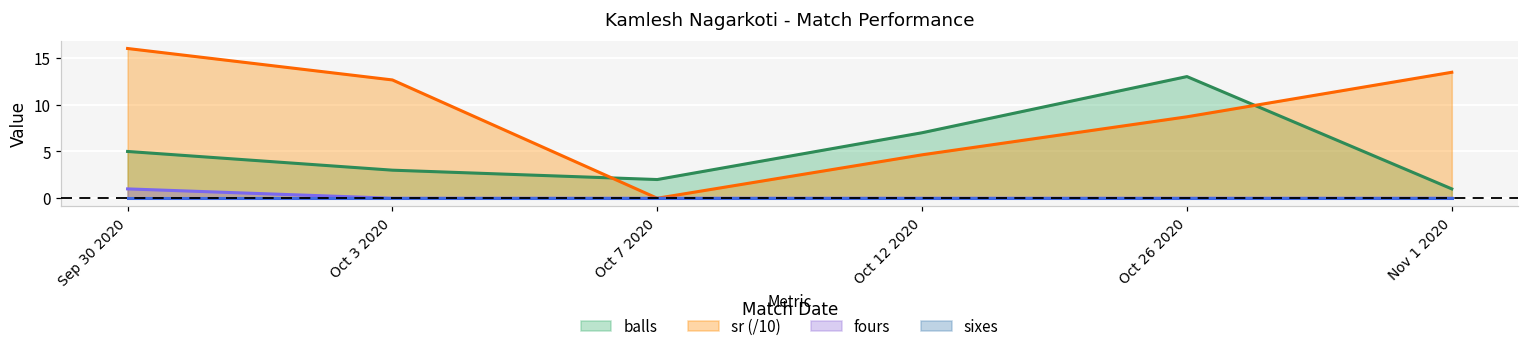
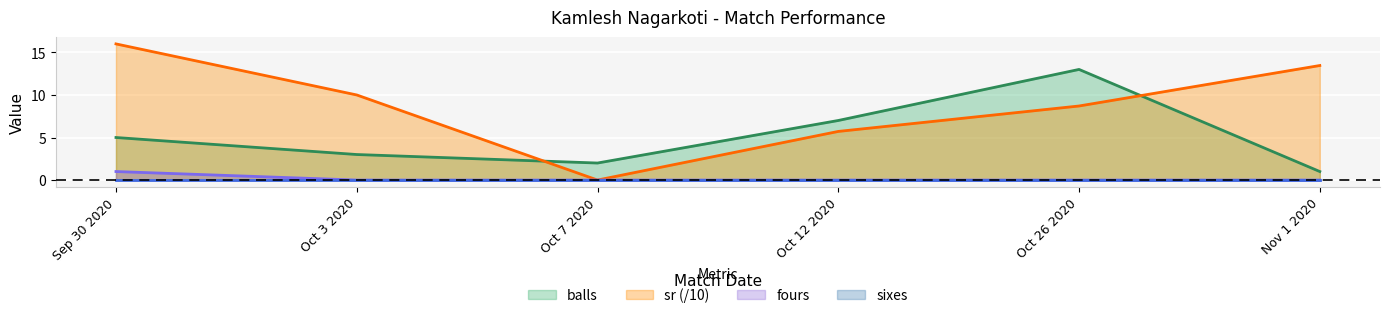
sr (/10), Oct 3 2020: 13 -> 10
sr (/10), Oct 12 2020: 5 -> 6
